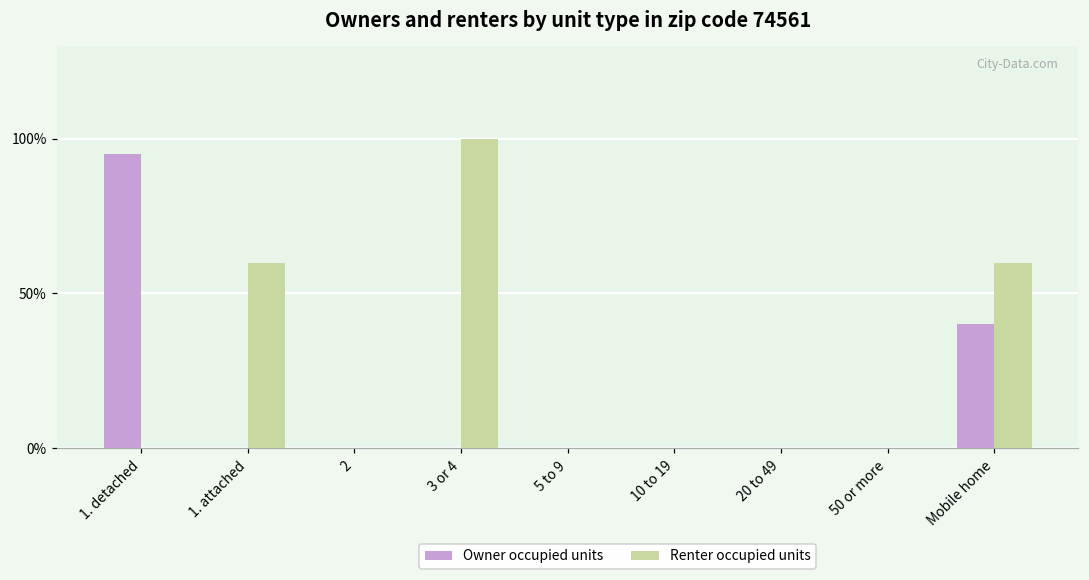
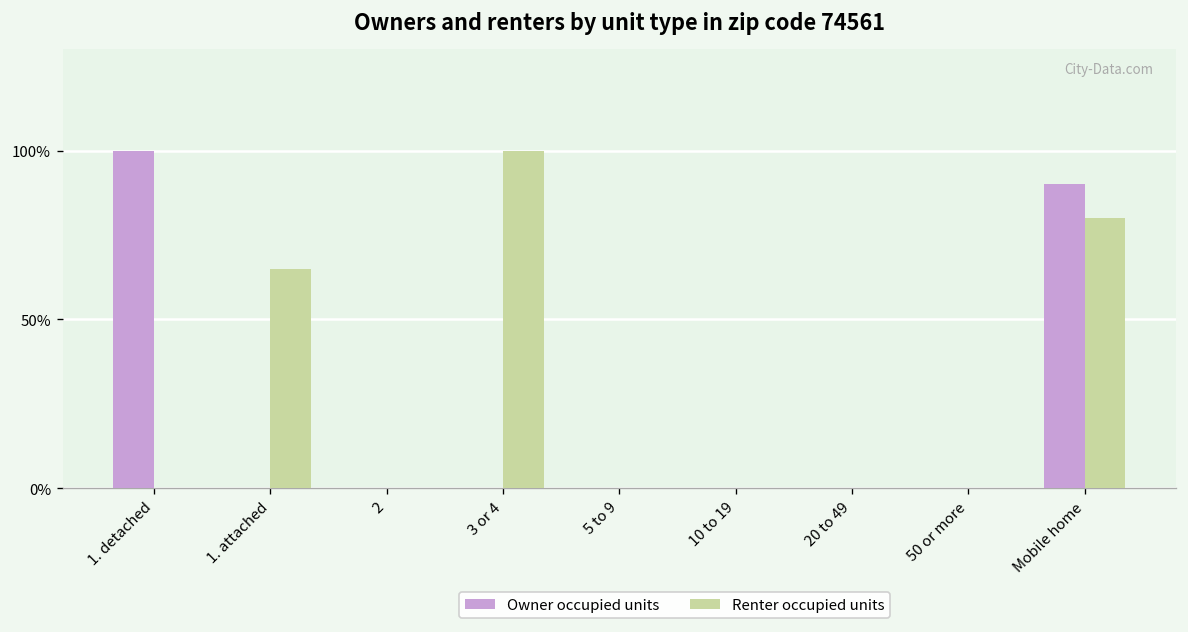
Owner occupied units, 1. detached: 95% -> 100%
Renter occupied units, 1. attached: 60% -> 65%
Owner occupied units, Mobile home: 40% -> 90%
Renter occupied units, Mobile home: 60% -> 80%
